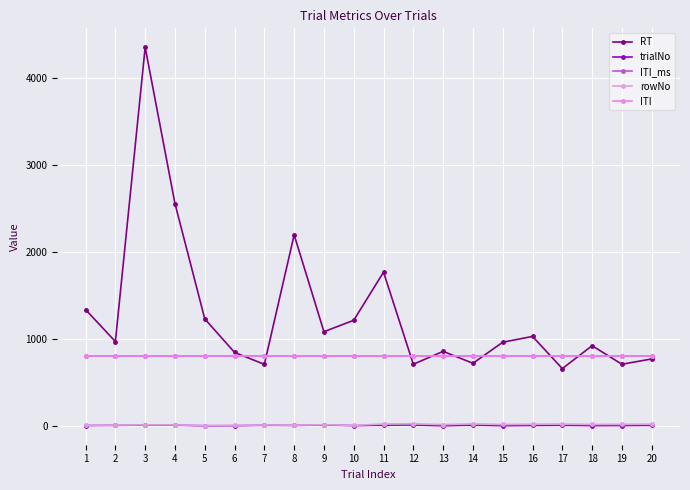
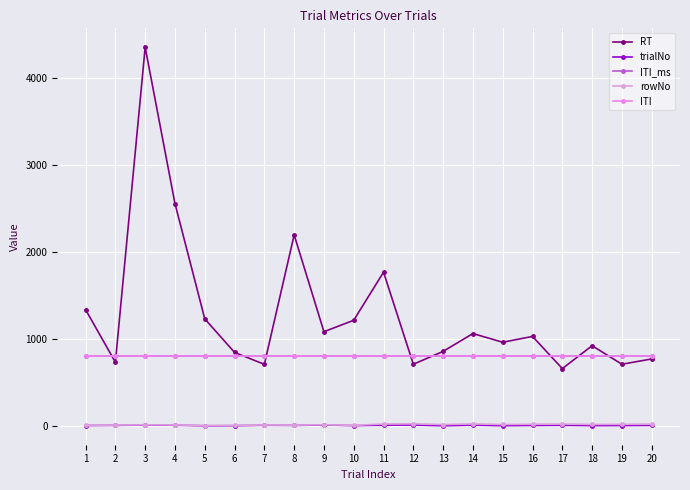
RT, 2: 1000 -> 700
RT, 14: 700 -> 1100
